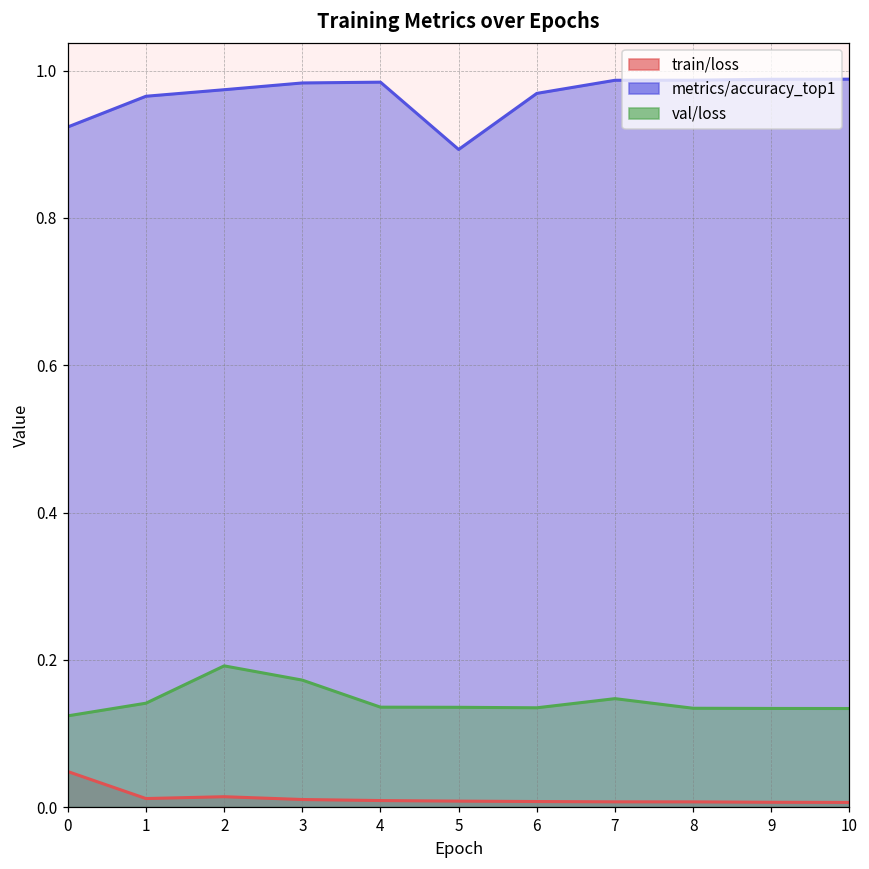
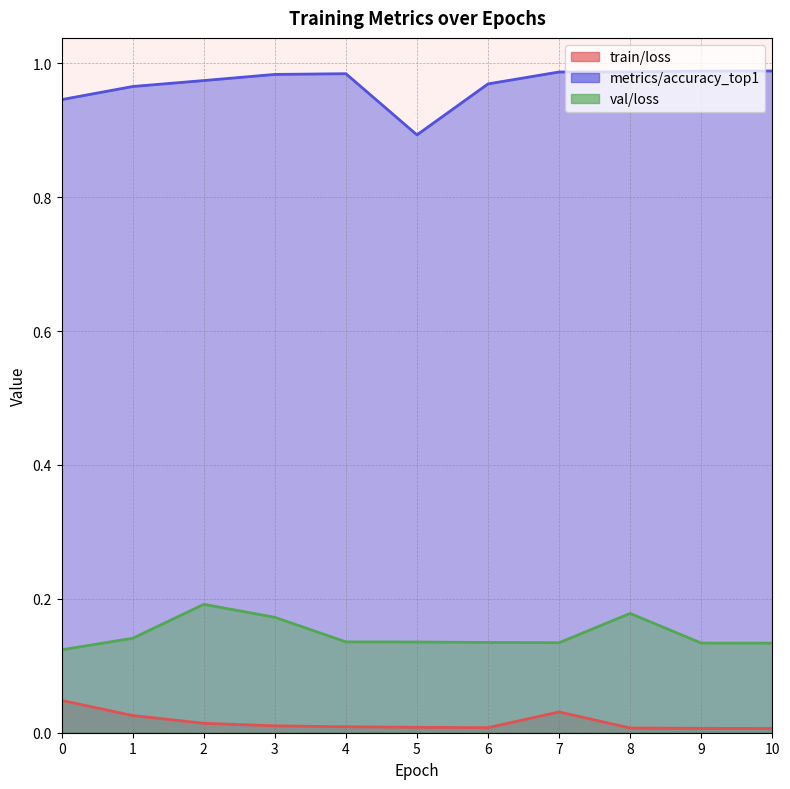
metrics/accuracy_top1, 0: 0.92 -> 0.95
train/loss, 1: 0.01 -> 0.03
train/loss, 7: 0.01 -> 0.03
val/loss, 7: 0.15 -> 0.13
val/loss, 8: 0.13 -> 0.18
